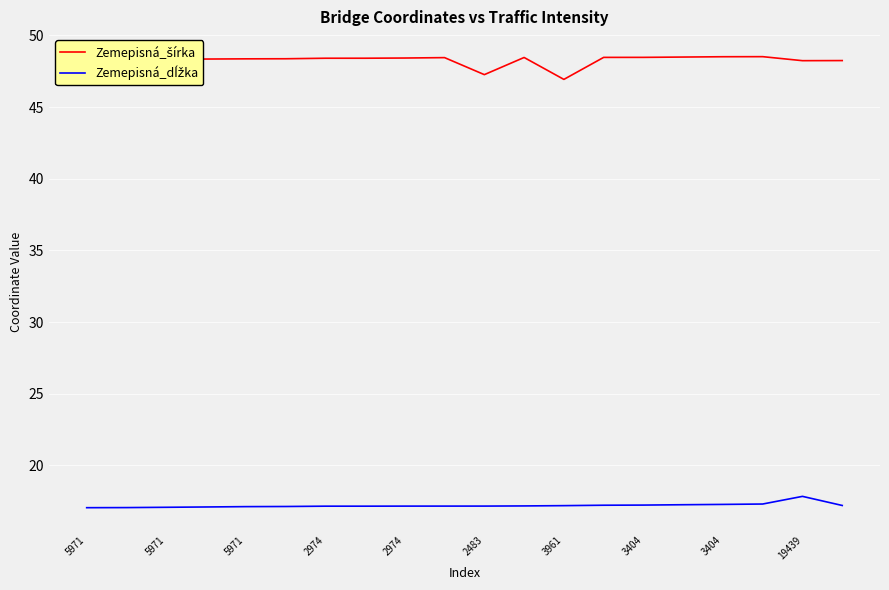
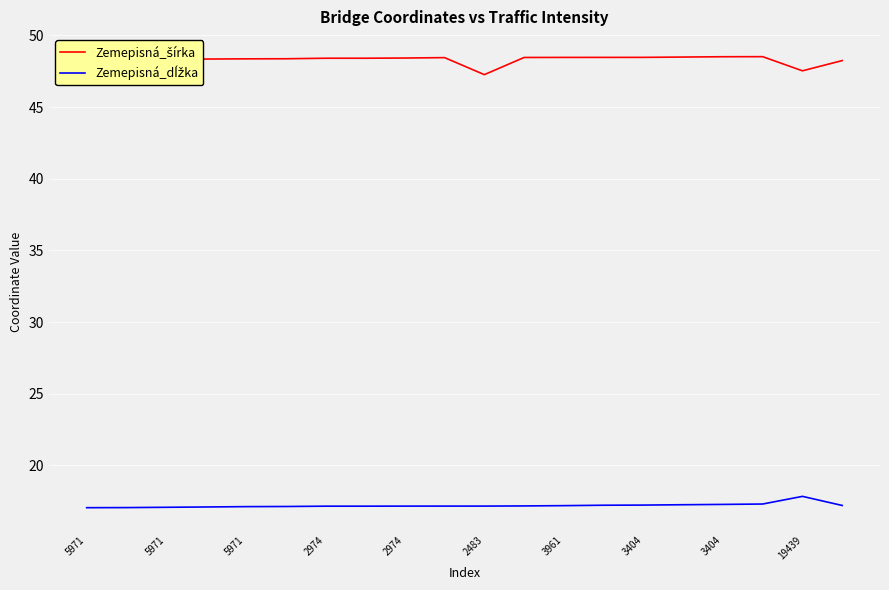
Zemepisná_šírka, 3961: 46.9 -> 48.5
Zemepisná_šírka, 19439: 48.2 -> 47.5
